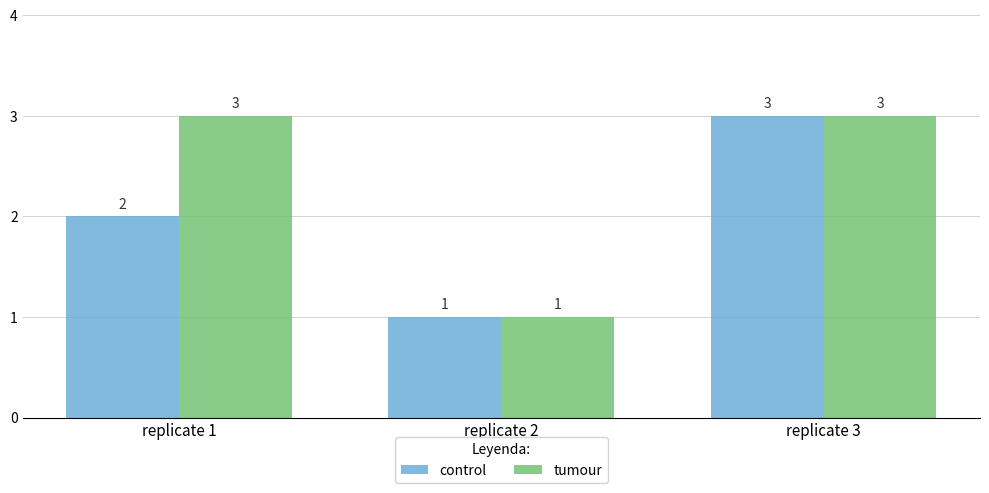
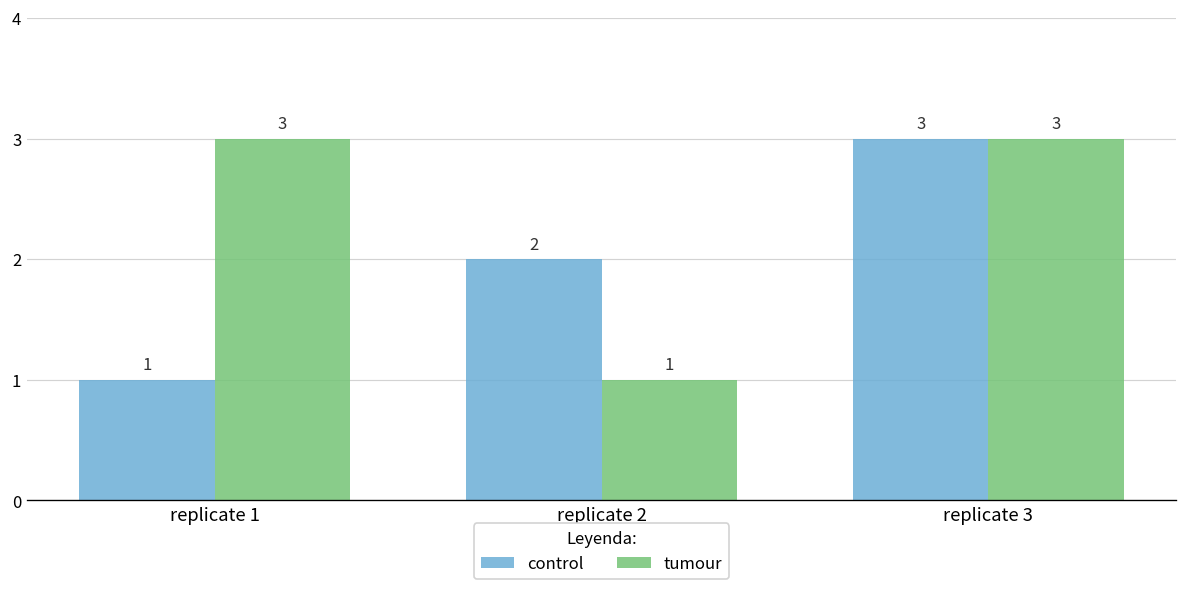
control, replicate 1: 2 -> 1
control, replicate 2: 1 -> 2
